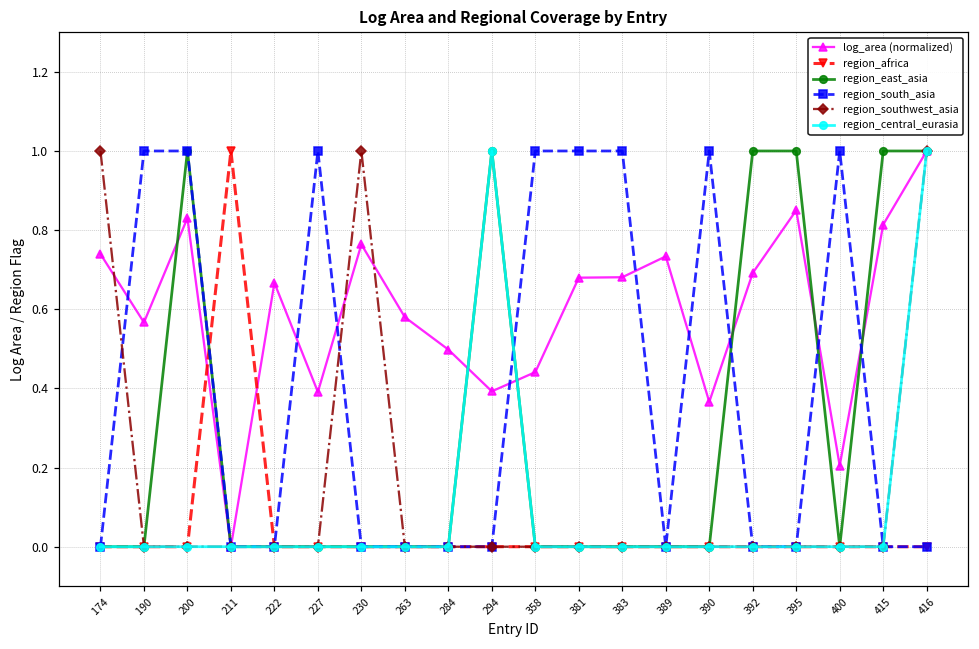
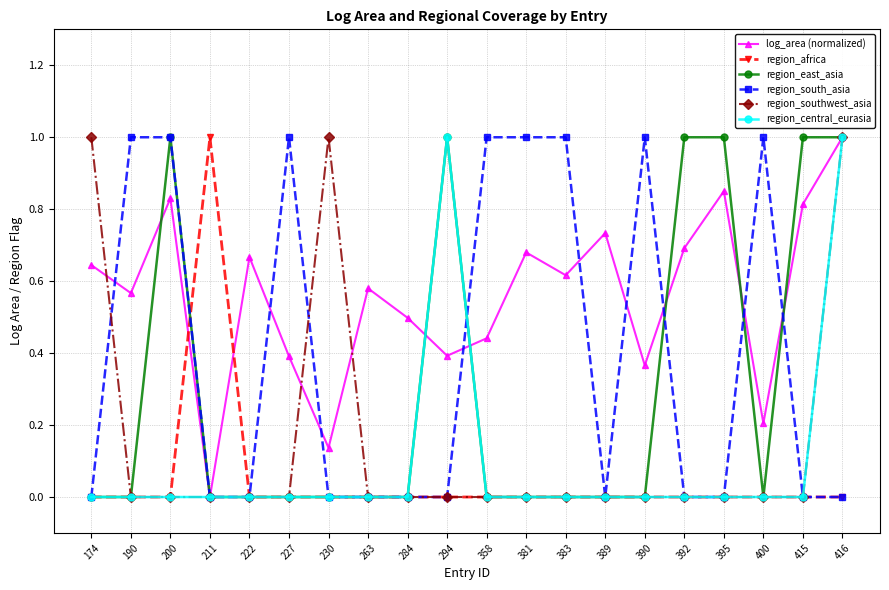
log_area (normalized), 174: 0.74 -> 0.64
log_area (normalized), 230: 0.76 -> 0.14
log_area (normalized), 383: 0.68 -> 0.62
